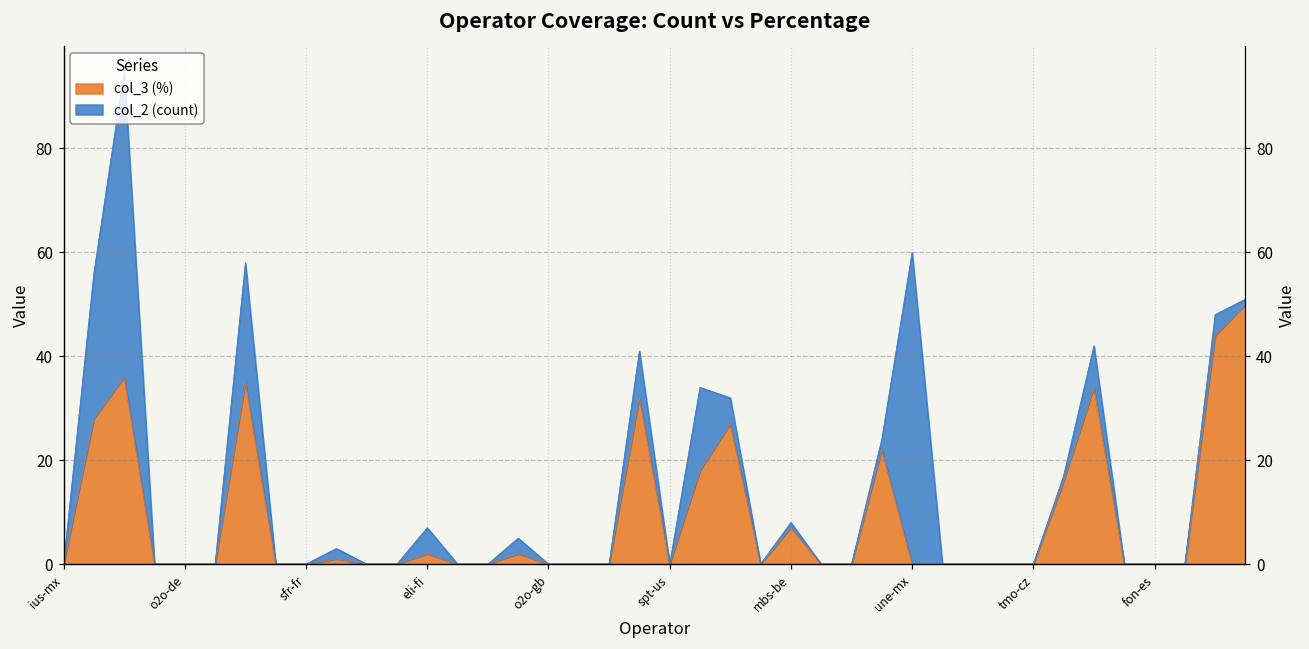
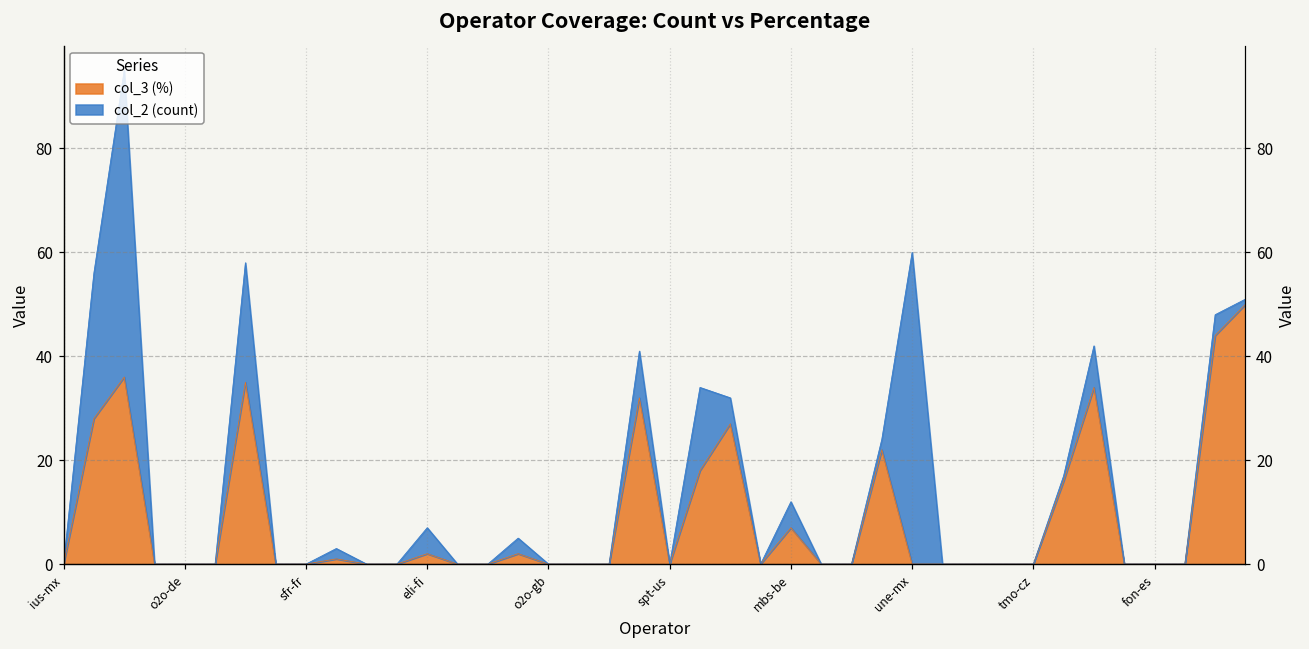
col_2 (count), mbs-be: 1 -> 5
